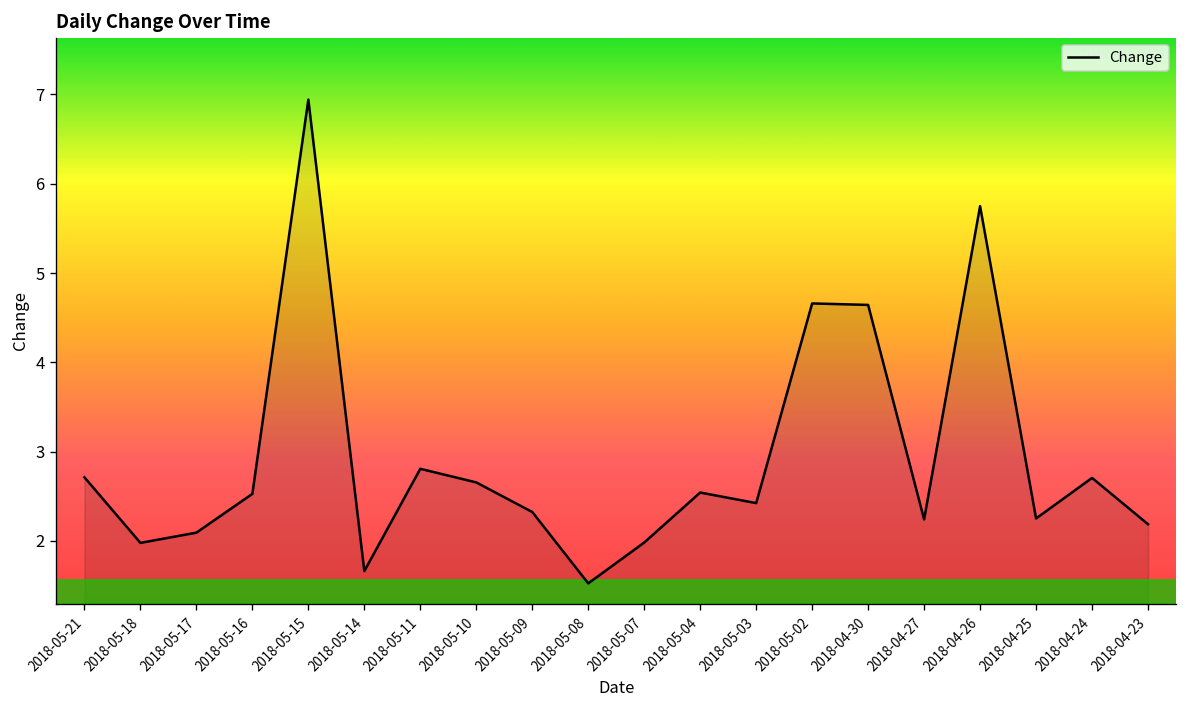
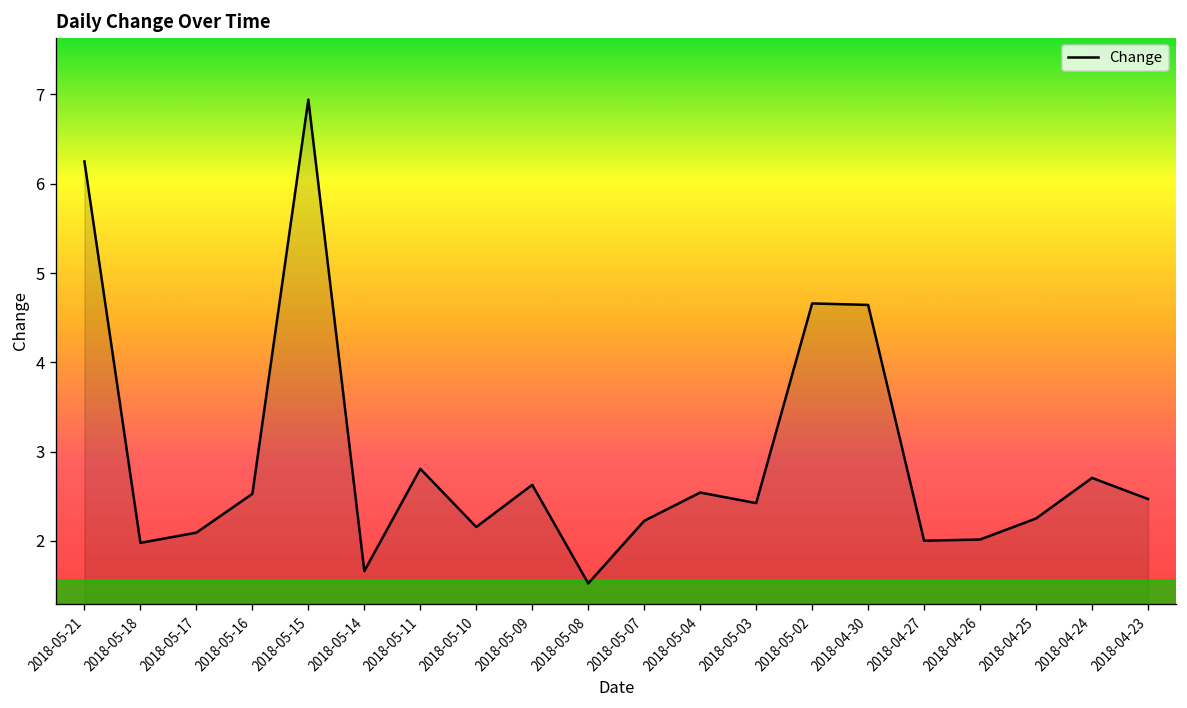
2018-05-21: 2.7 -> 6.3
2018-05-10: 2.7 -> 2.2
2018-05-09: 2.3 -> 2.6
2018-05-07: 2.0 -> 2.2
2018-04-27: 2.2 -> 2.0
2018-04-26: 5.7 -> 2.0
2018-04-23: 2.2 -> 2.5
